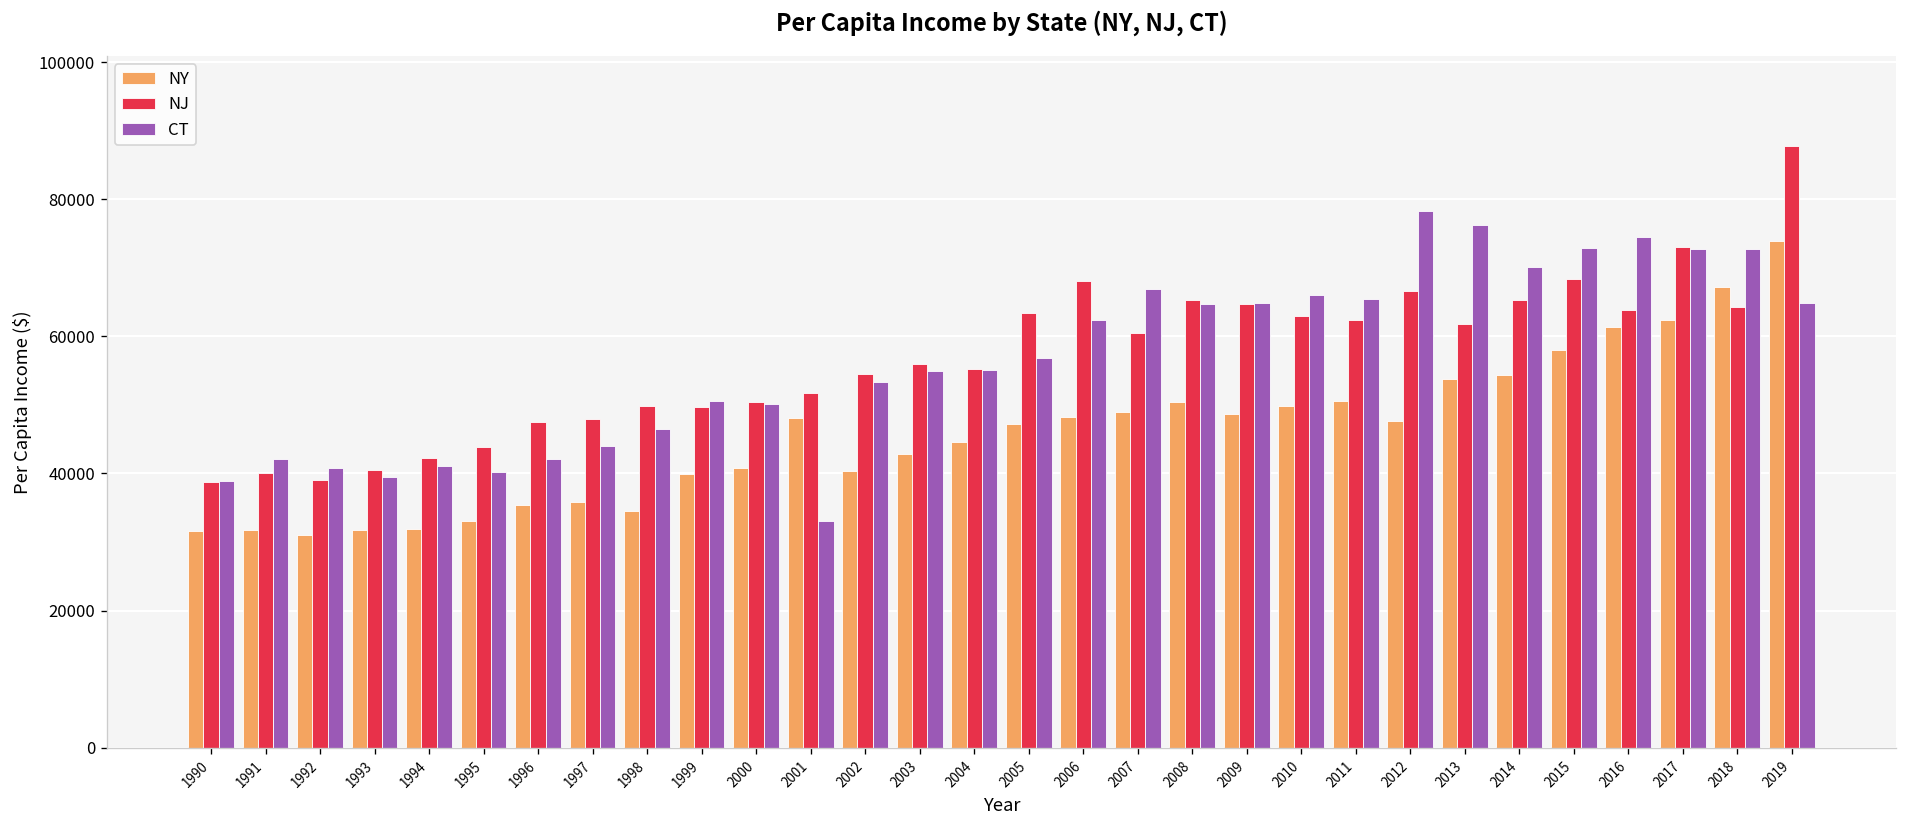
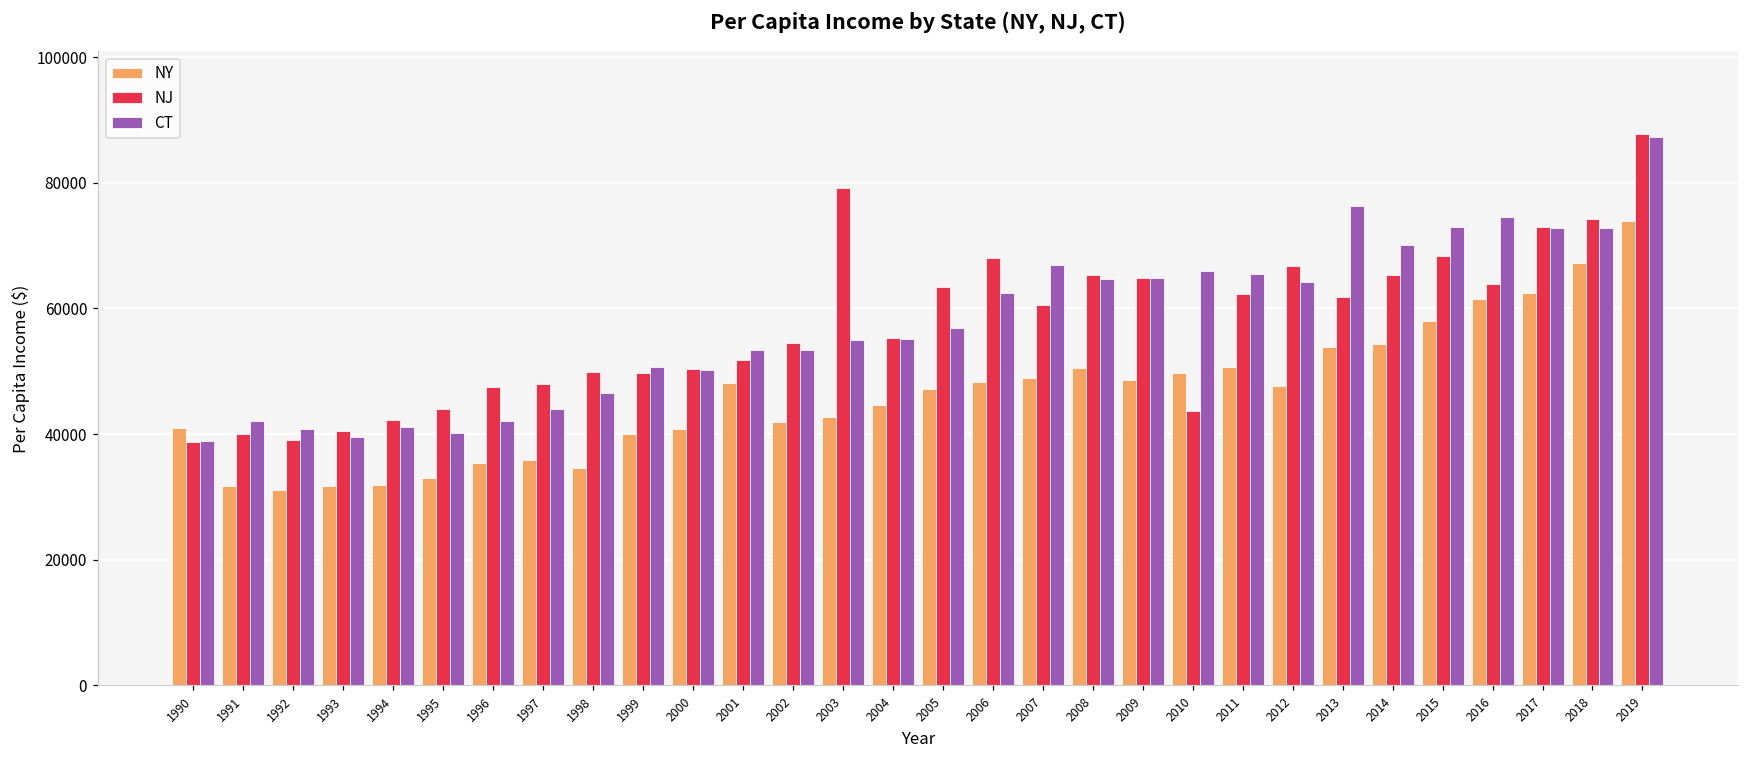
NY, 1990: 32000 -> 41000
CT, 2001: 33000 -> 53000
NY, 2002: 40000 -> 42000
NJ, 2003: 56000 -> 79000
NJ, 2010: 63000 -> 44000
CT, 2012: 78000 -> 64000
NJ, 2018: 64000 -> 74000
CT, 2019: 65000 -> 87000
